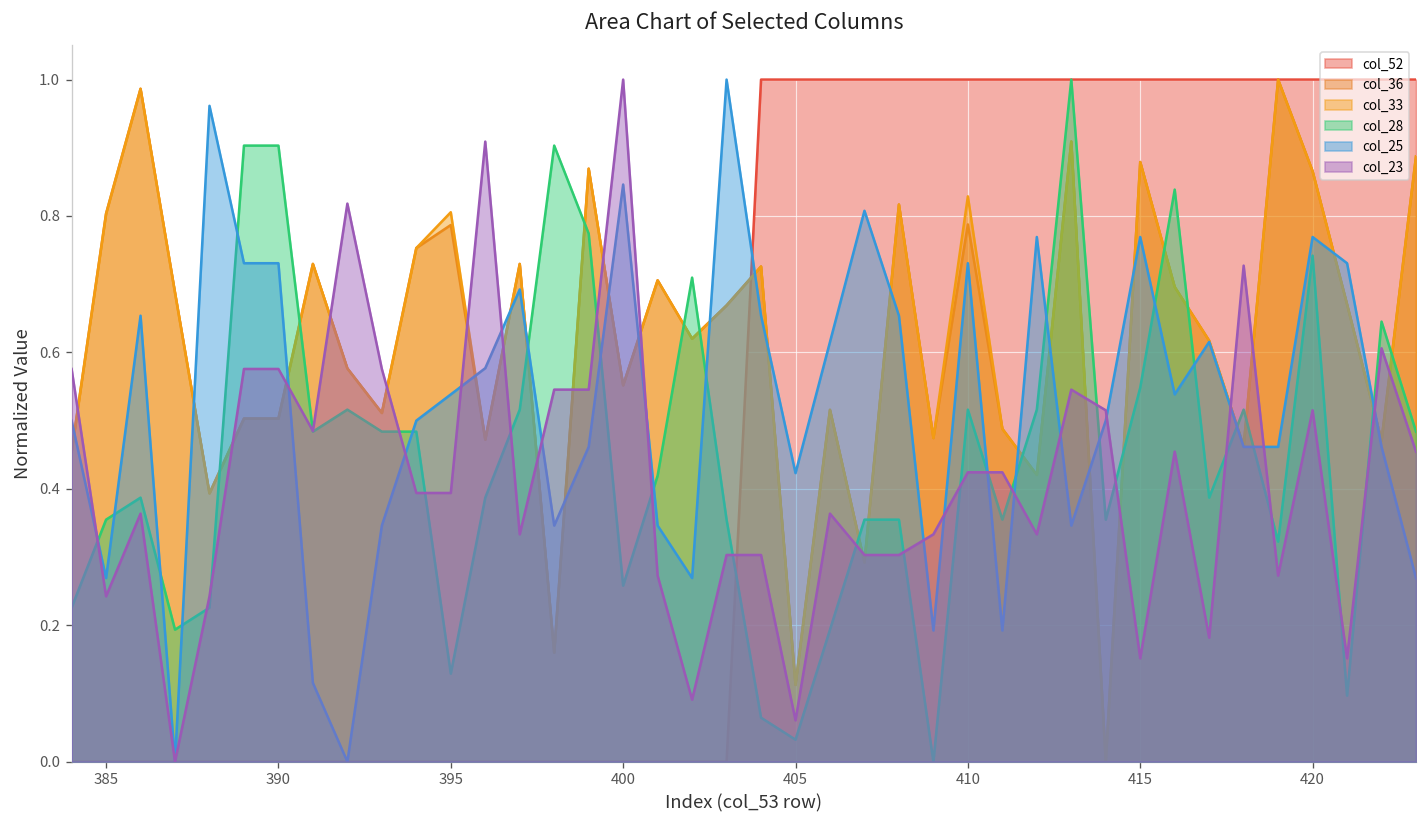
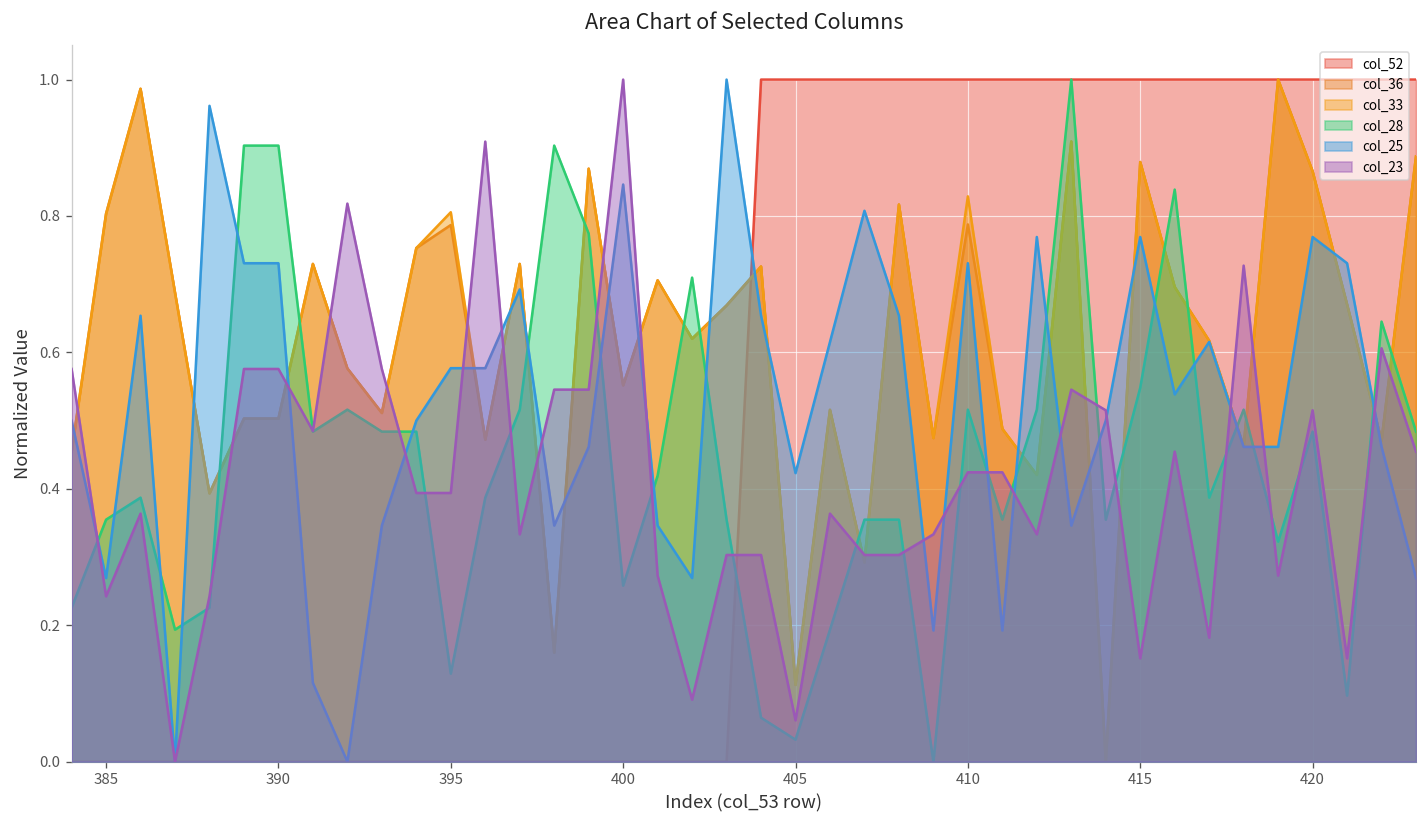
col_25, 395: 0.54 -> 0.58
col_28, 420: 0.74 -> 0.48
